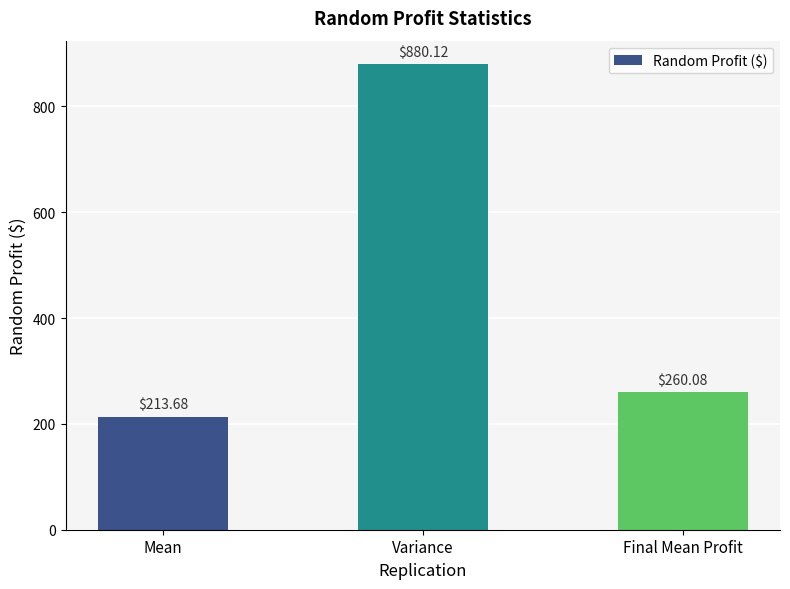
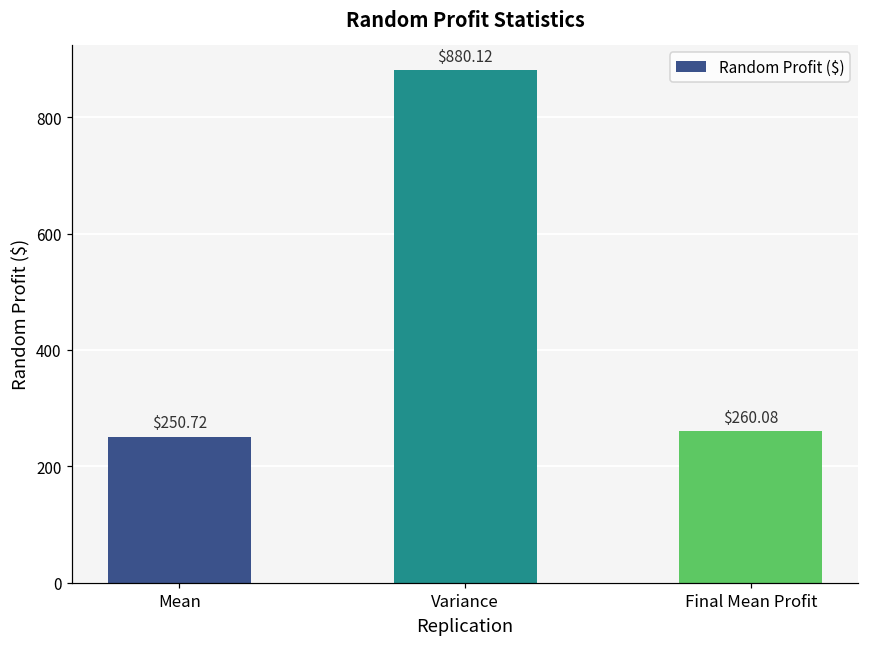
Mean: $213.68 -> $250.72
